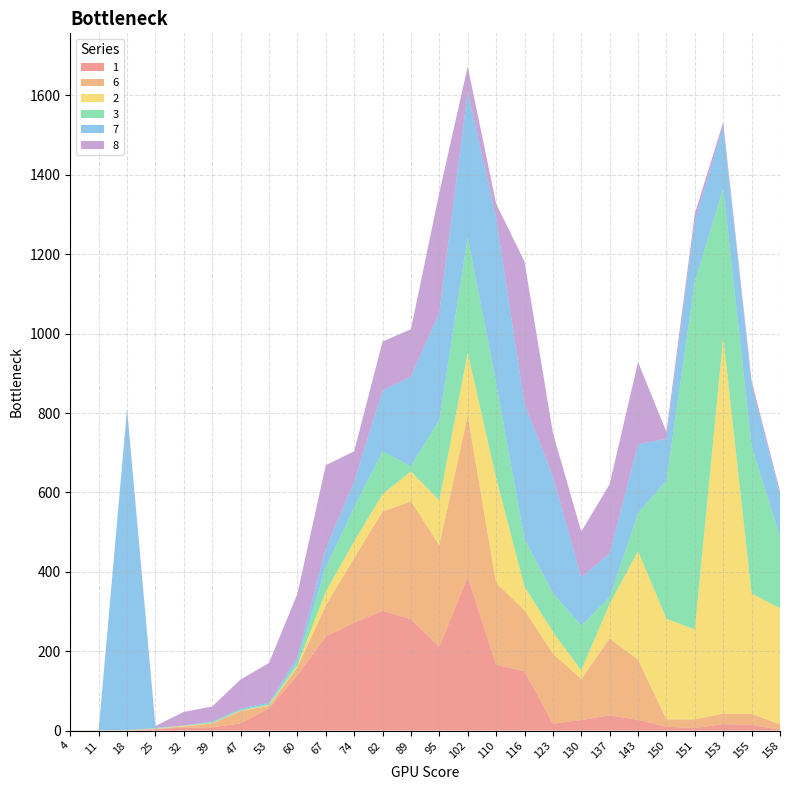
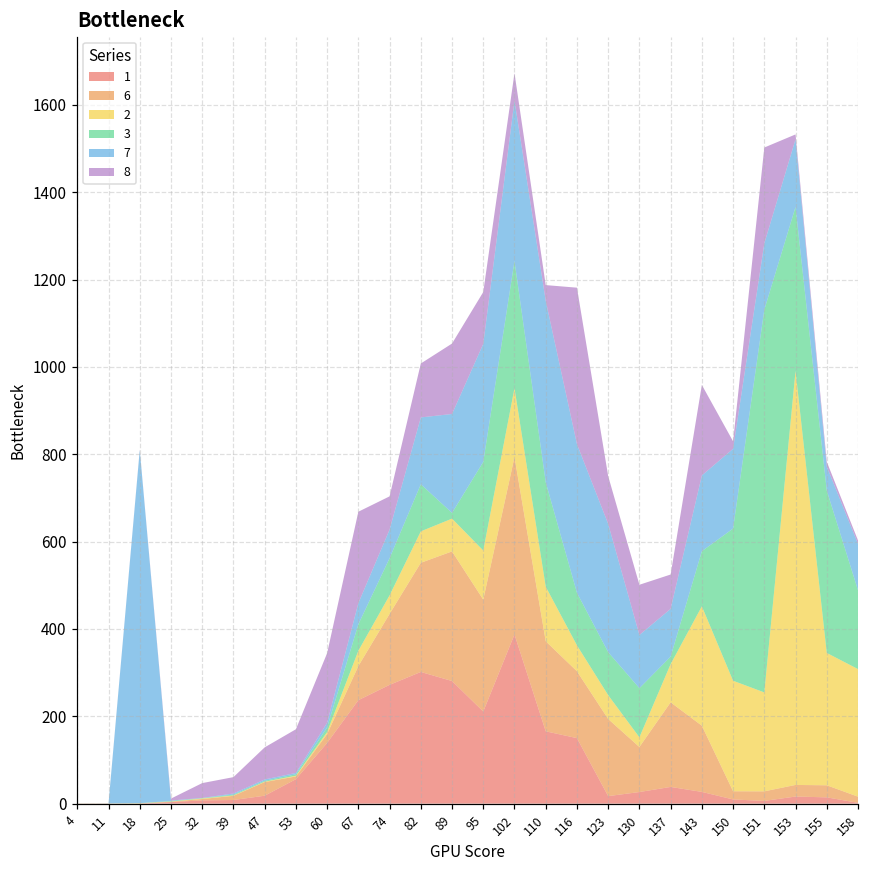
2, 82: 40 -> 70
8, 89: 120 -> 160
8, 95: 300 -> 120
2, 110: 270 -> 130
8, 137: 170 -> 80
3, 143: 100 -> 130
7, 150: 110 -> 180
8, 151: 20 -> 220
7, 155: 150 -> 60
